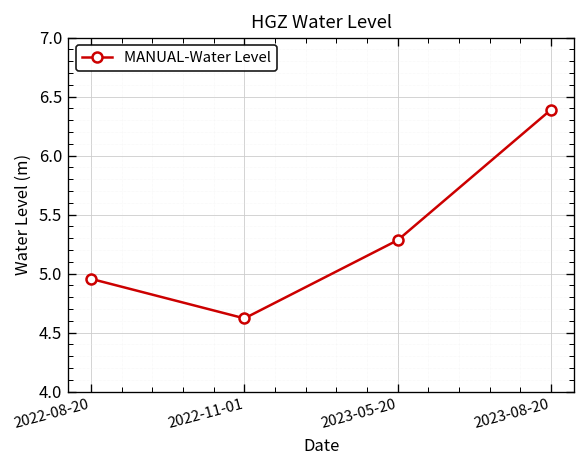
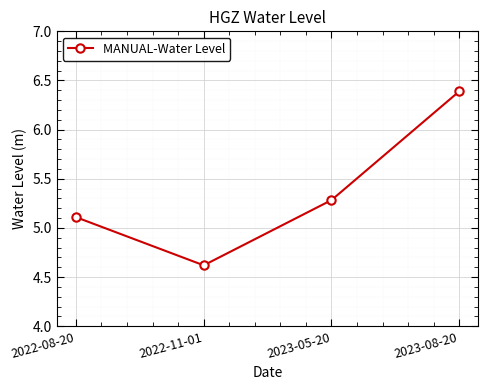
2022-08-20: 5.0 -> 5.1
